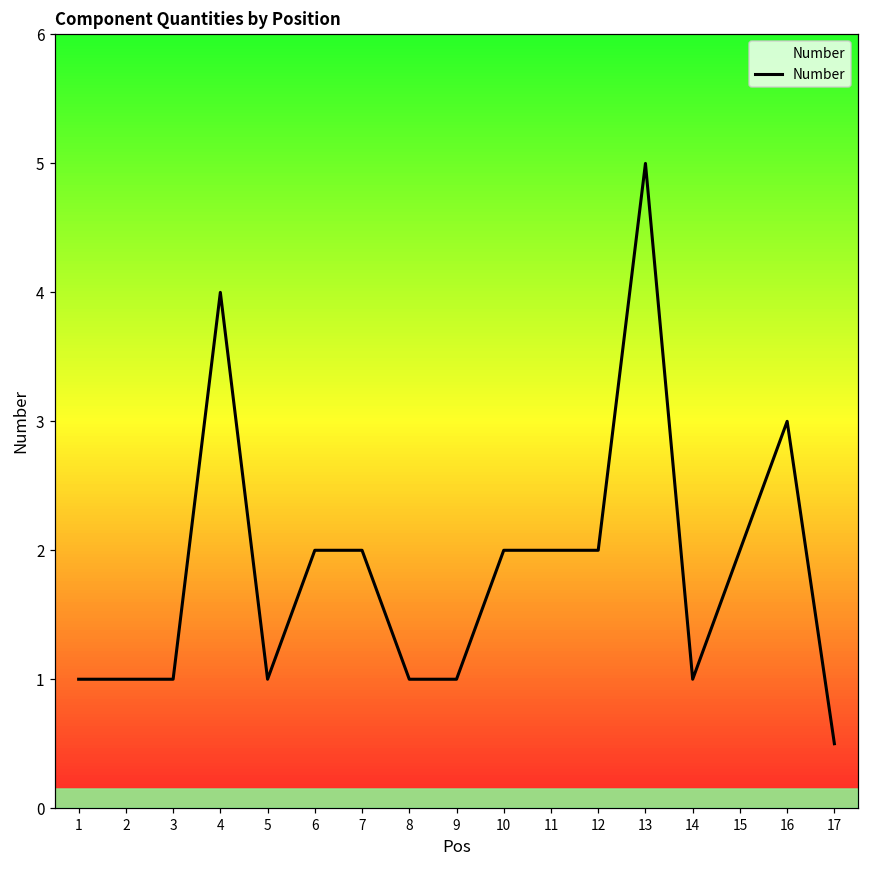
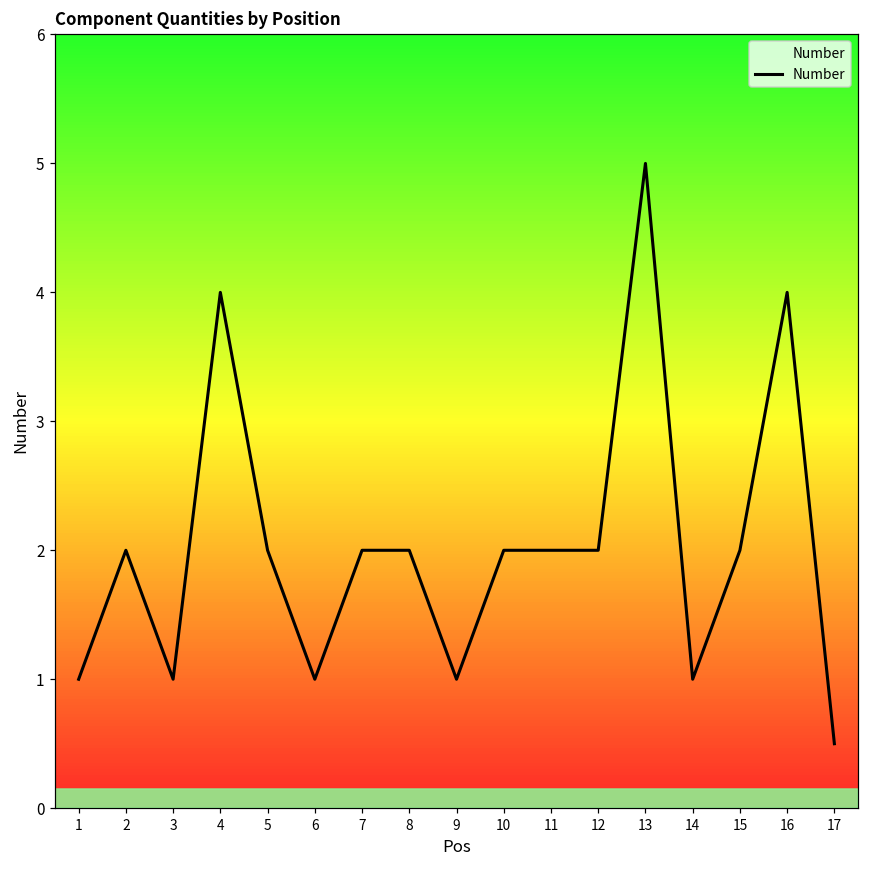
2: 1 -> 2
5: 1 -> 2
6: 2 -> 1
8: 1 -> 2
16: 3 -> 4
